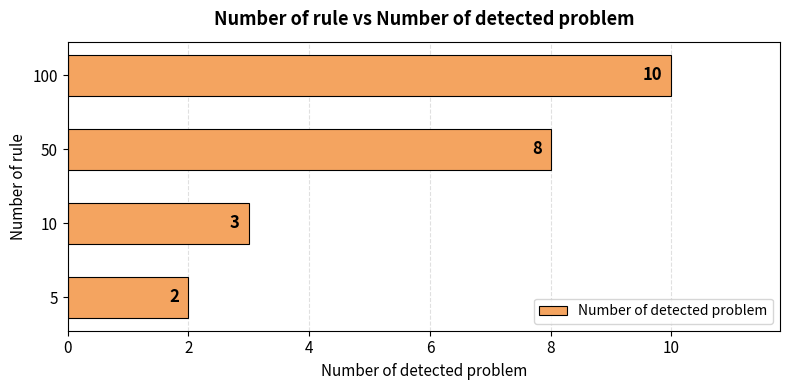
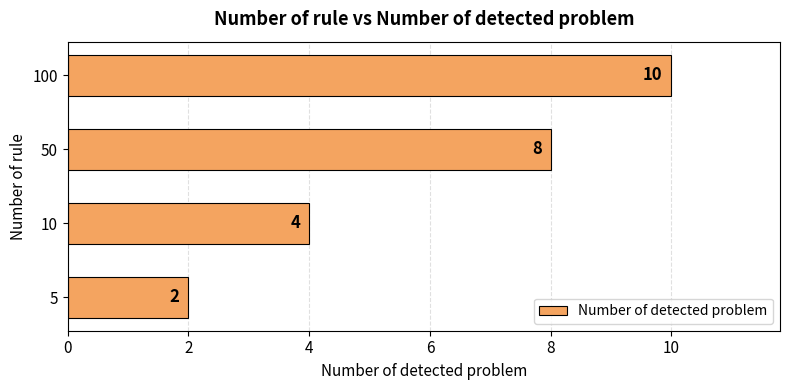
10: 3 -> 4
